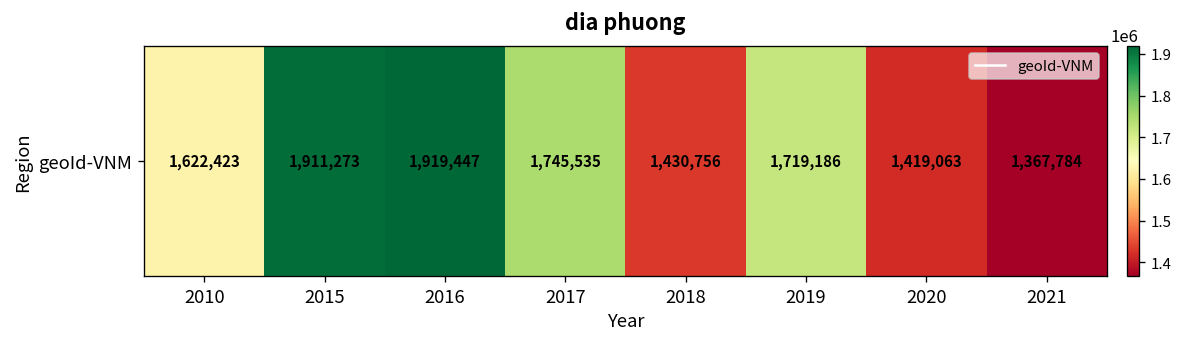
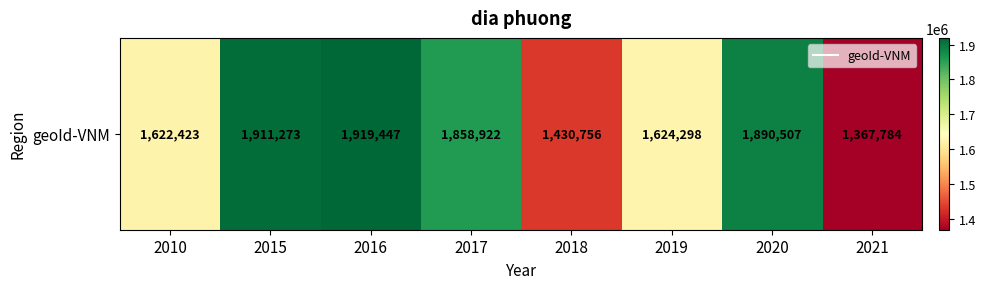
geoId-VNM, 2017: 1,745,535 -> 1,858,922
geoId-VNM, 2019: 1,719,186 -> 1,624,298
geoId-VNM, 2020: 1,419,063 -> 1,890,507
